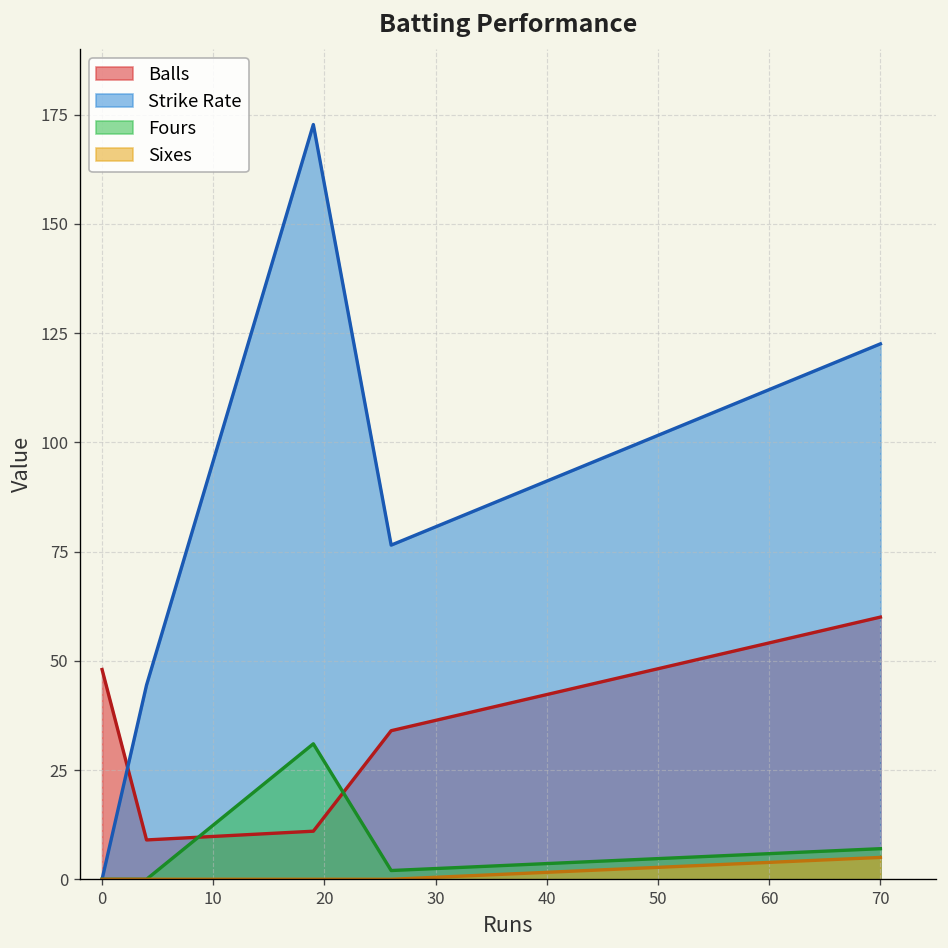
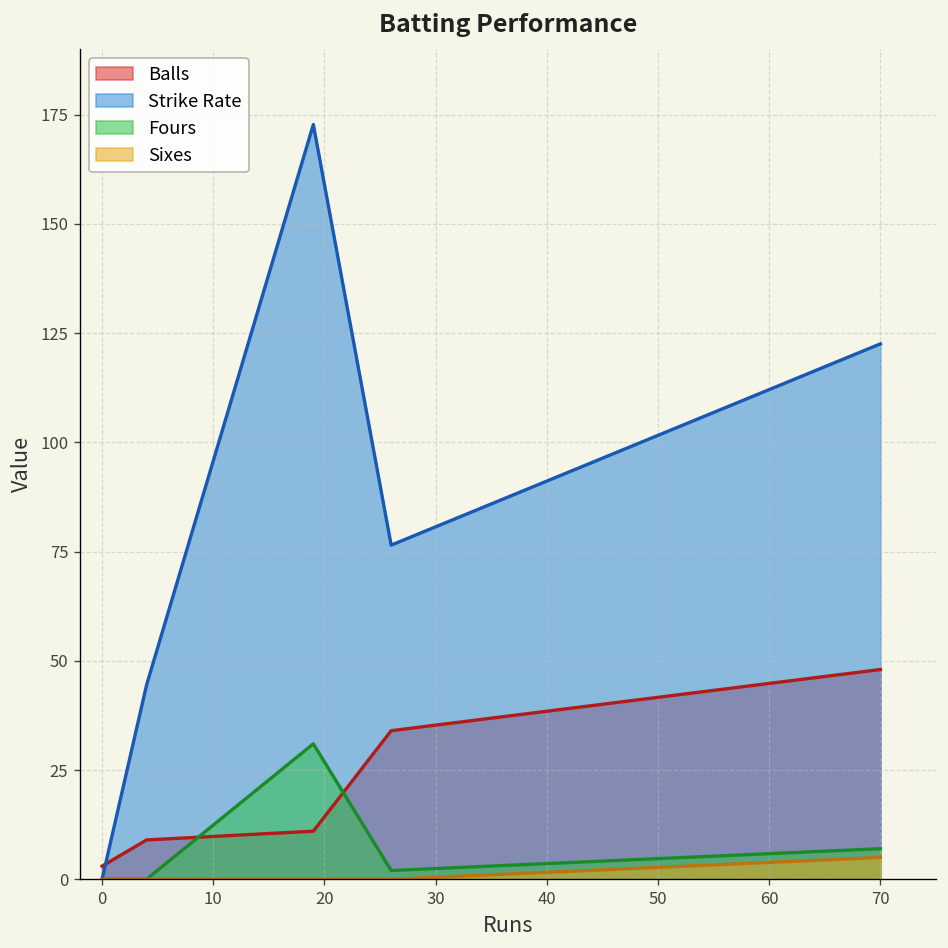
Balls, 0: 48 -> 3
Balls, 70: 60 -> 48
